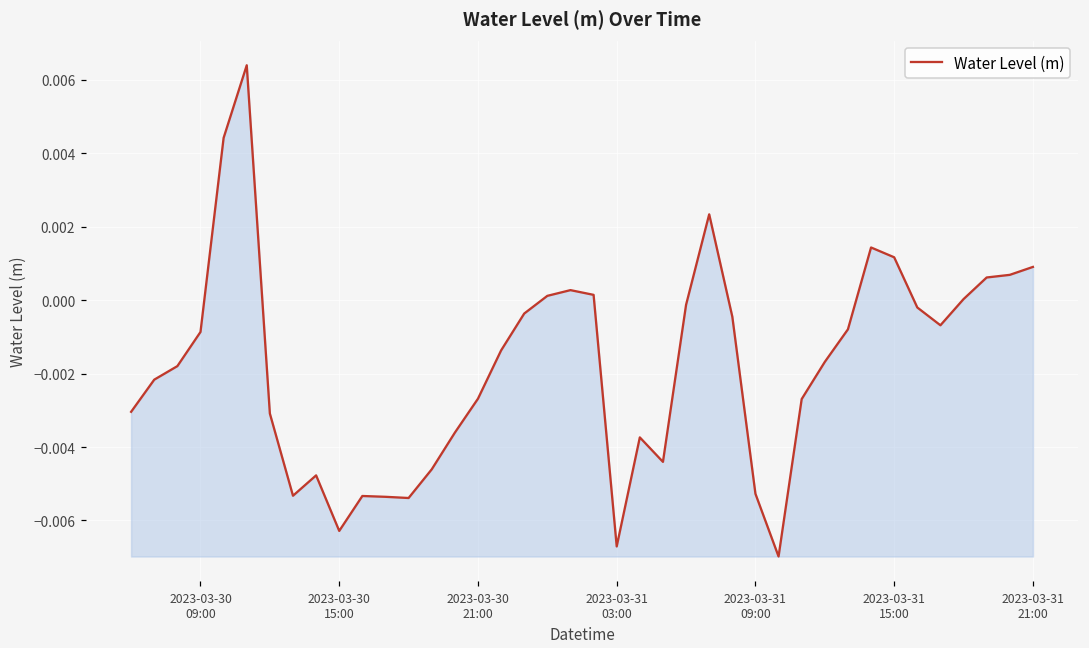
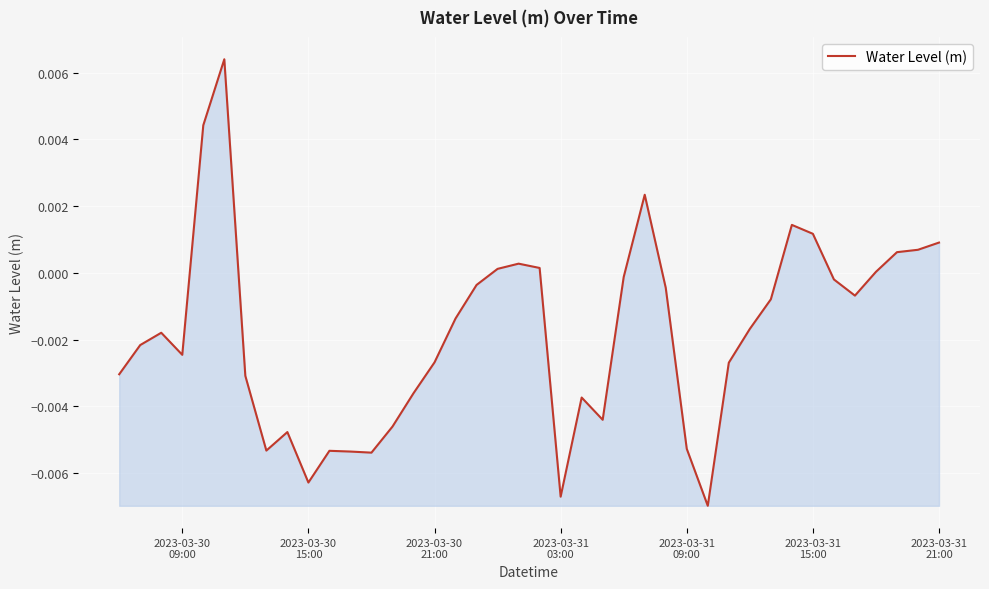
2023-03-30 09:00: -0.0009 -> -0.0025
